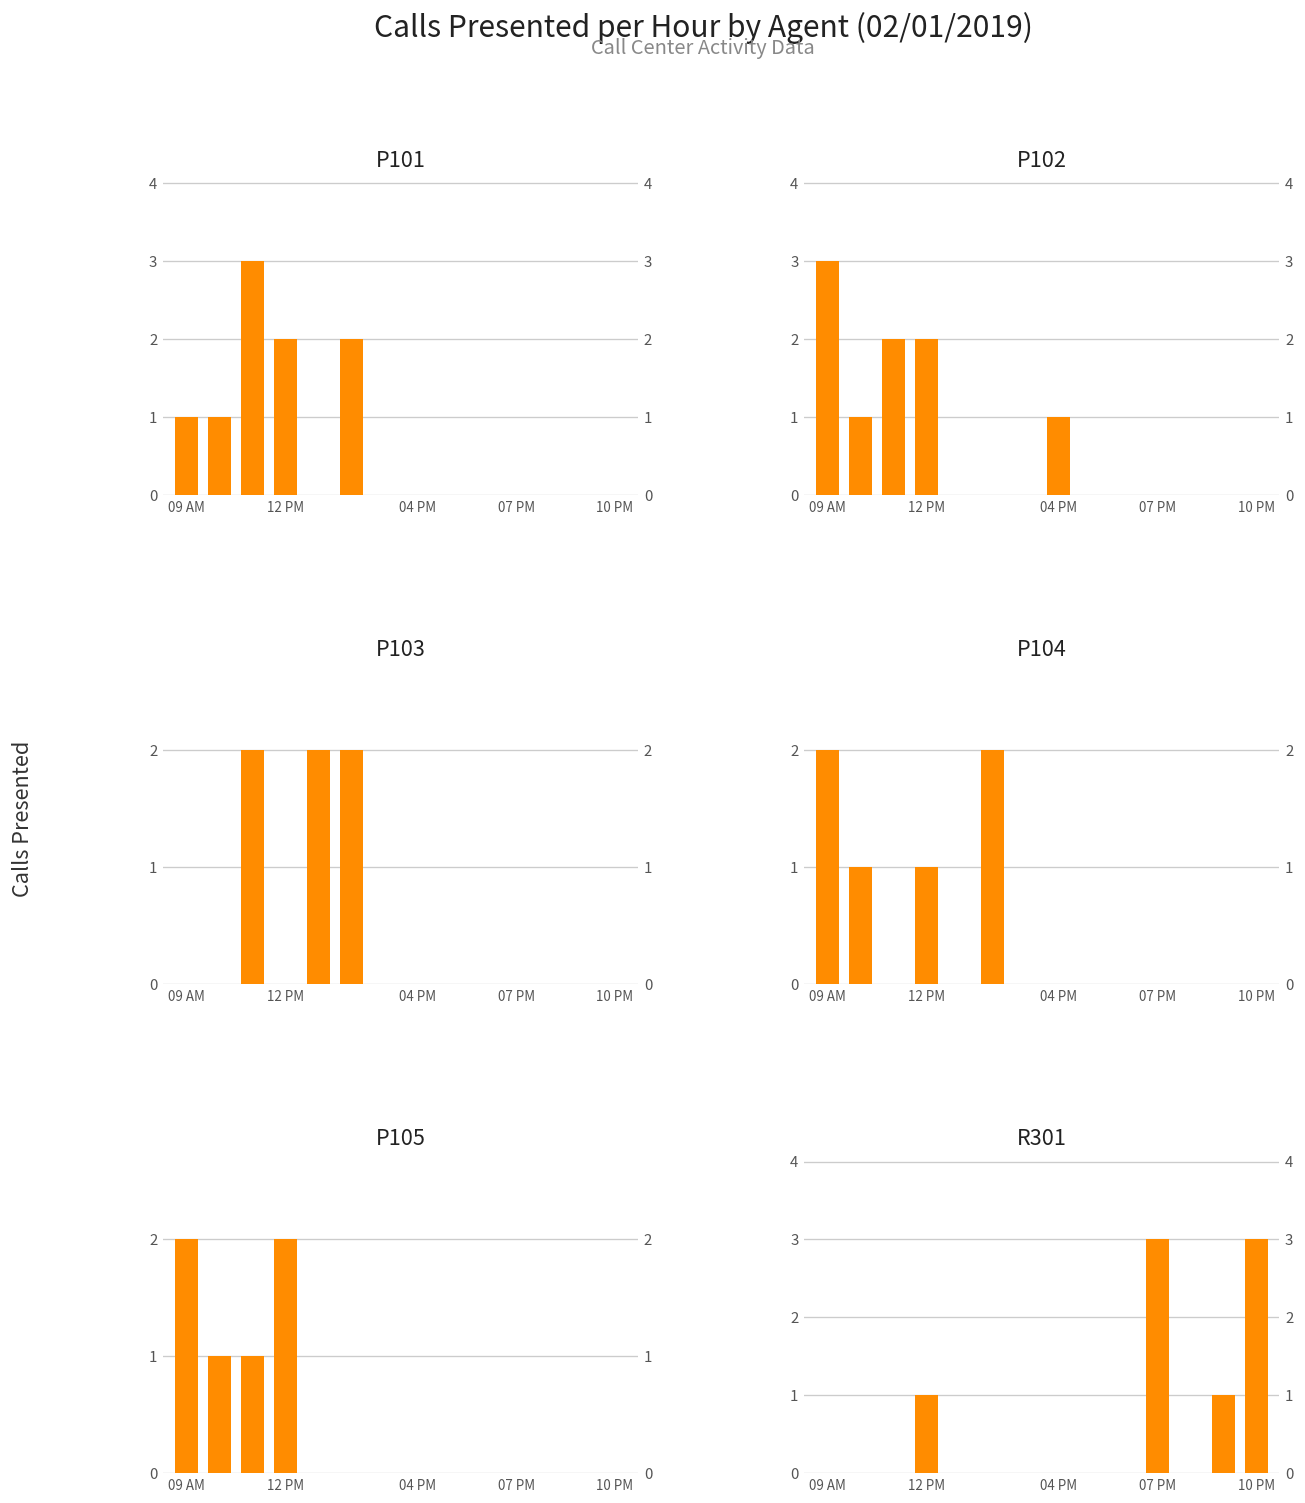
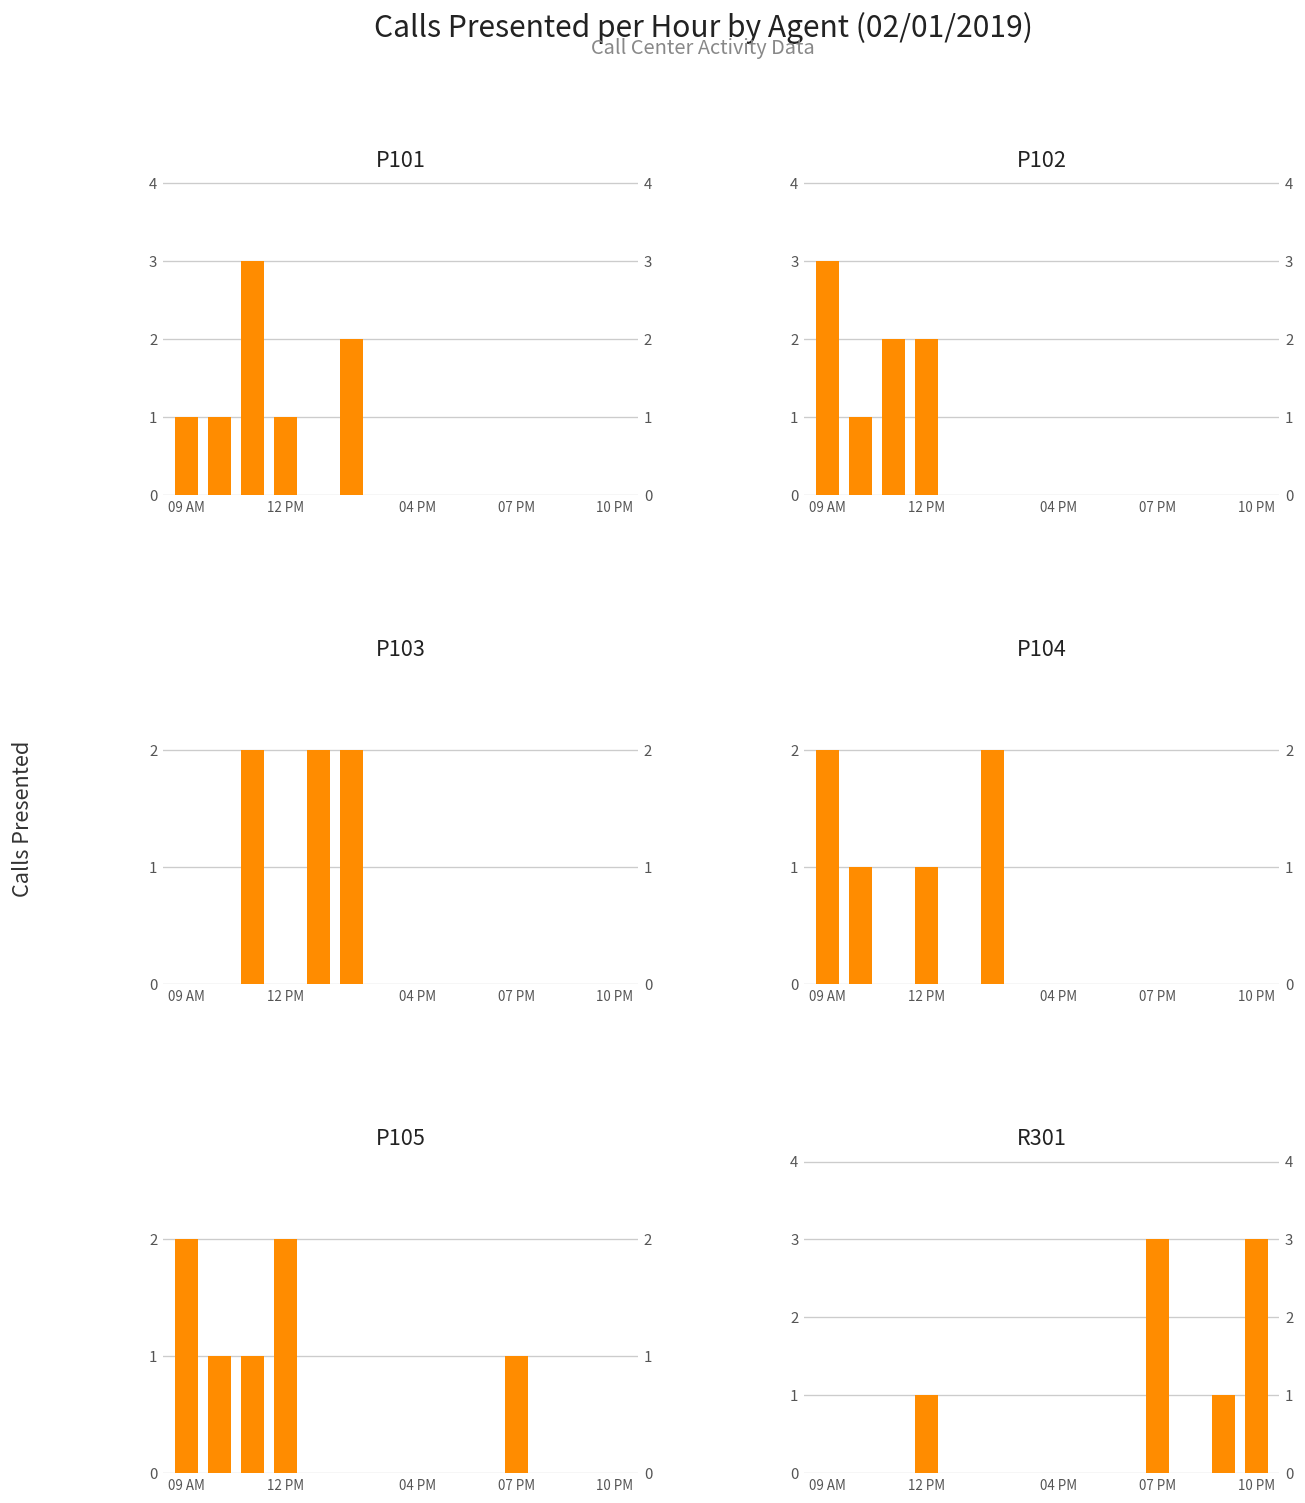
P101, 12 PM: 2 -> 1
P102, 04 PM: 1 -> 0
P105, 07 PM: 0 -> 1
